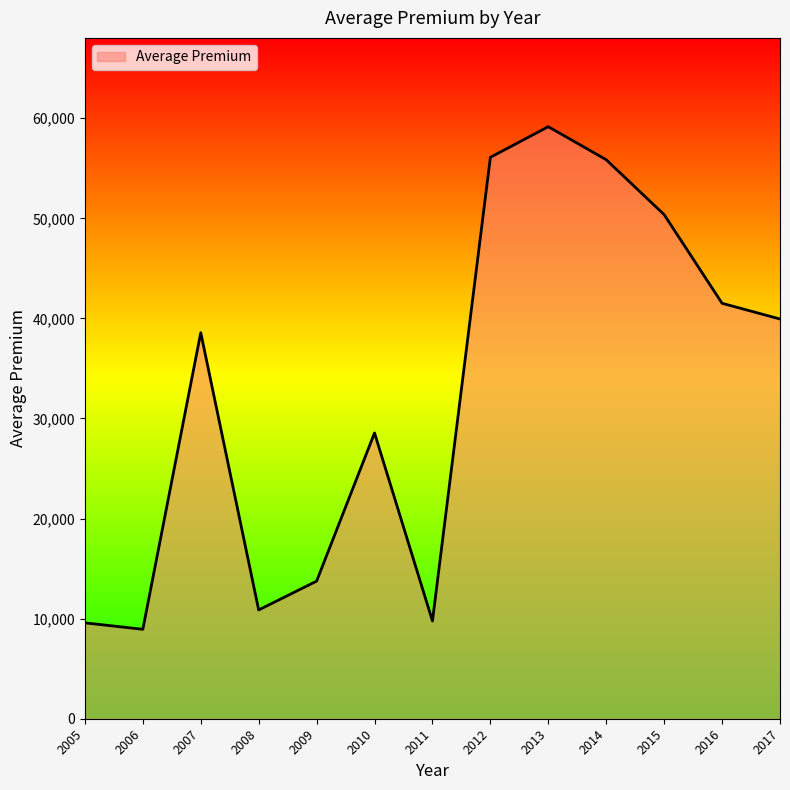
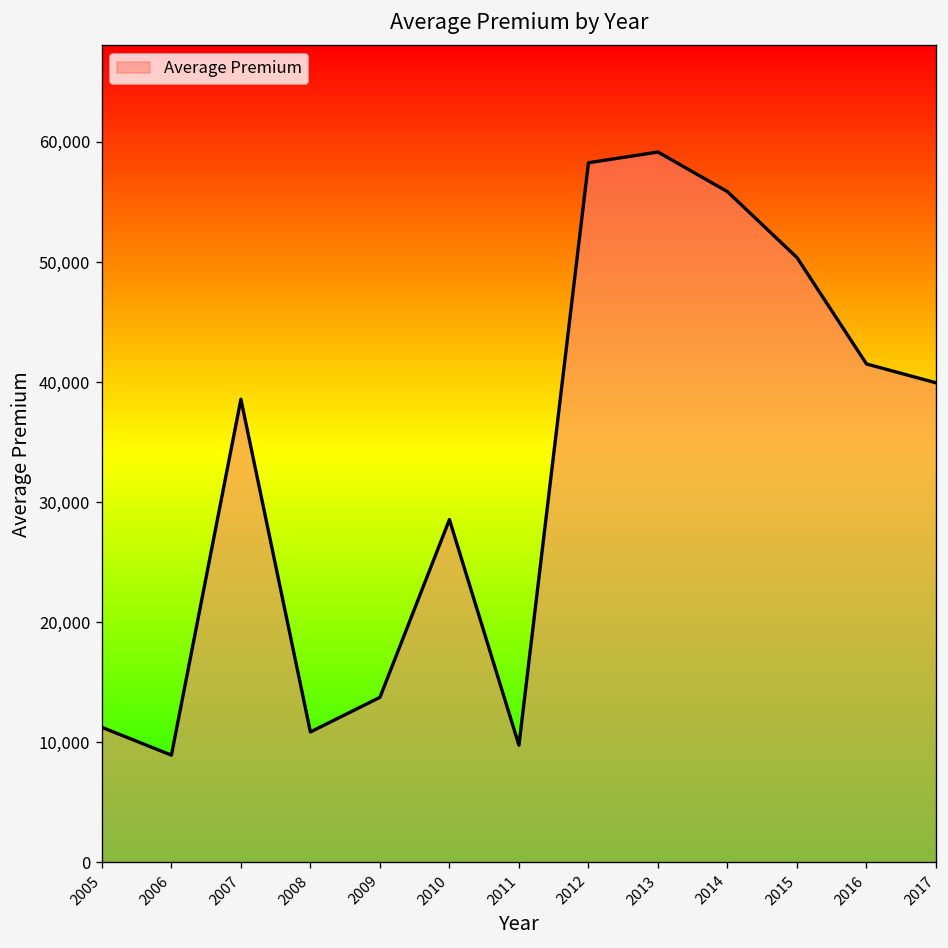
2005: 9,600 -> 11,300
2012: 56,100 -> 58,300
